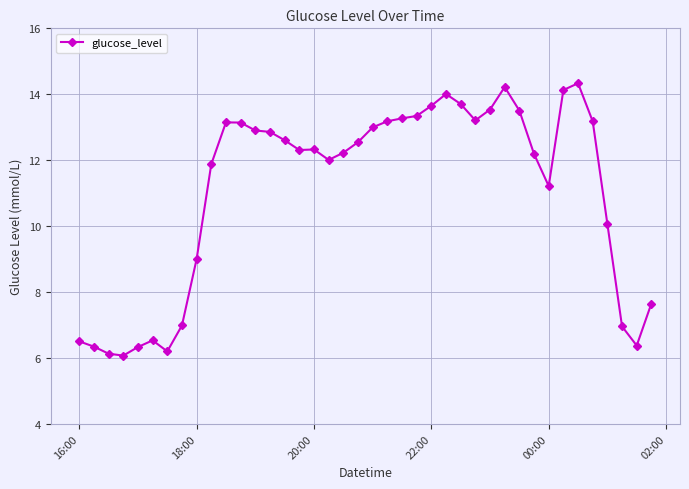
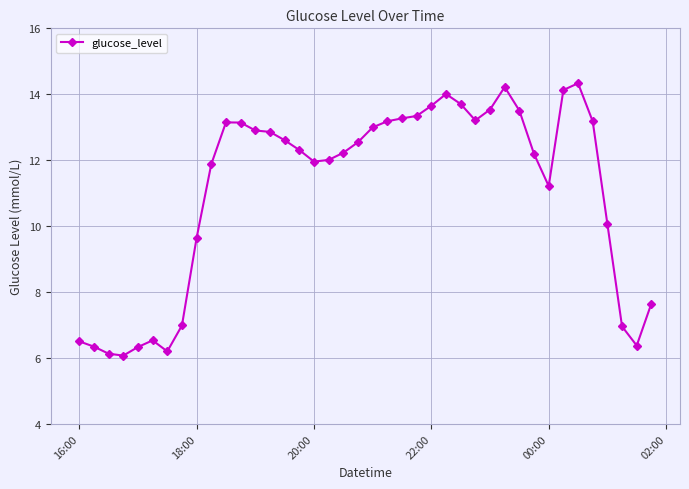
18:00: 9.0 -> 9.6
20:00: 12.3 -> 12.0
